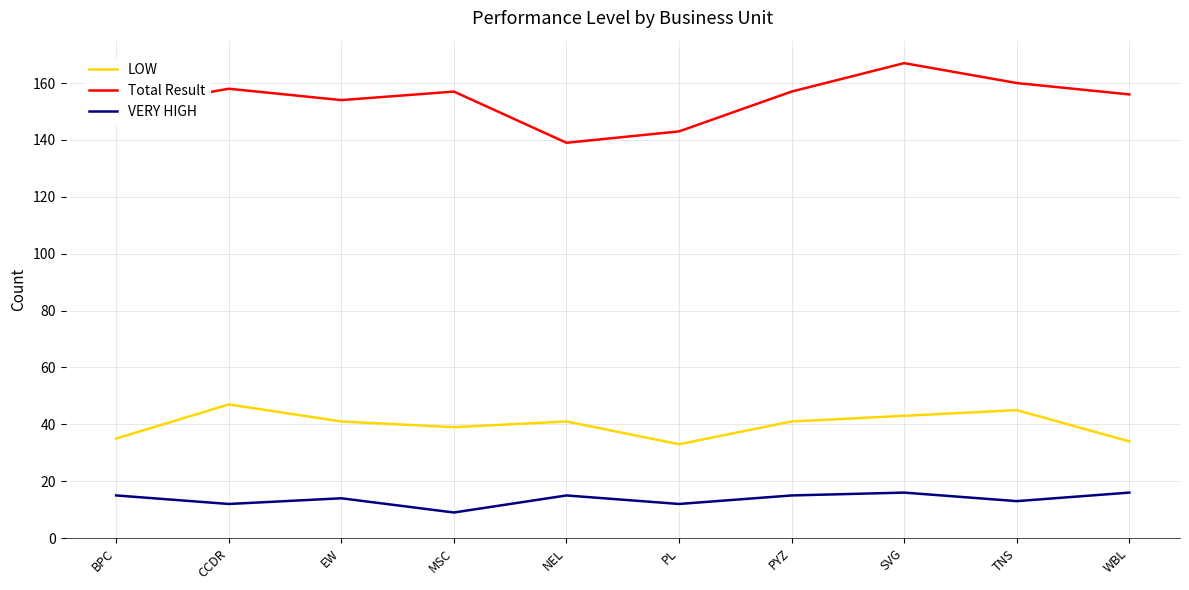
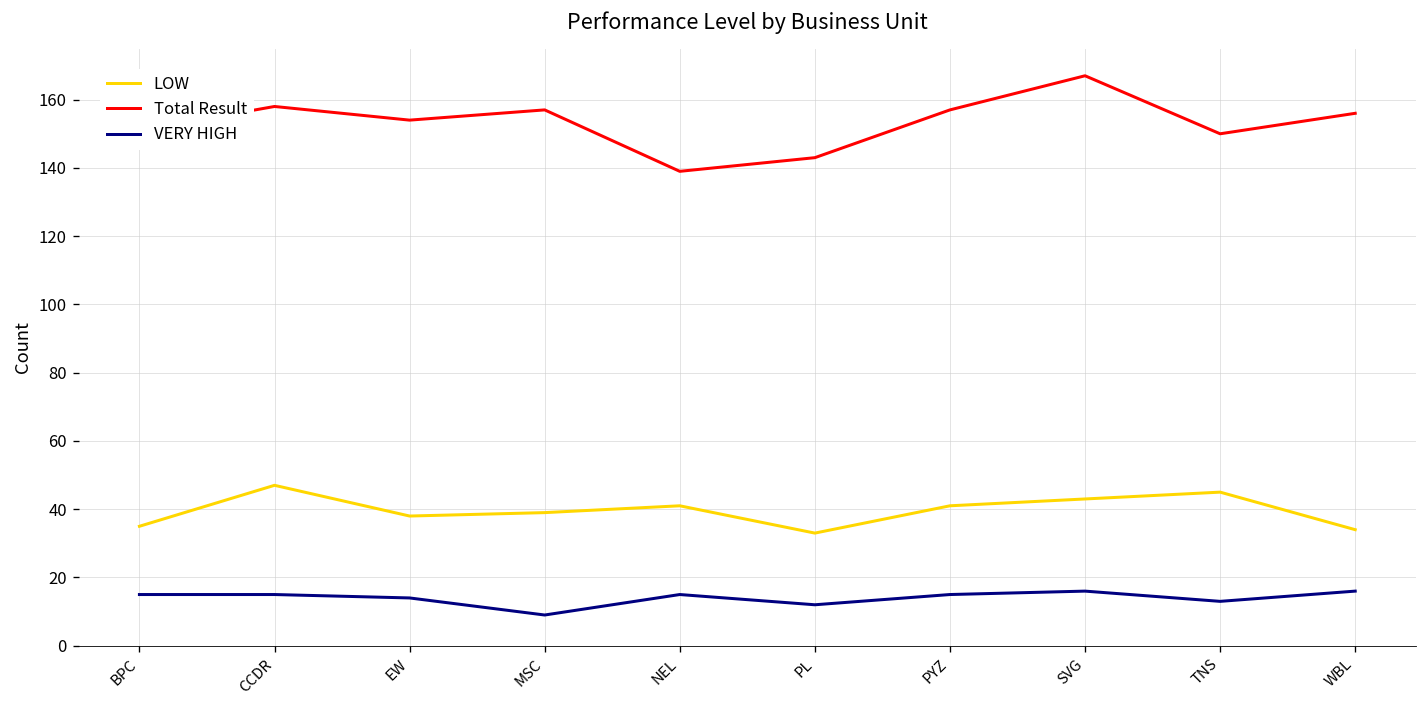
VERY HIGH, CCDR: 12 -> 15
LOW, EW: 41 -> 38
Total Result, TNS: 160 -> 150
